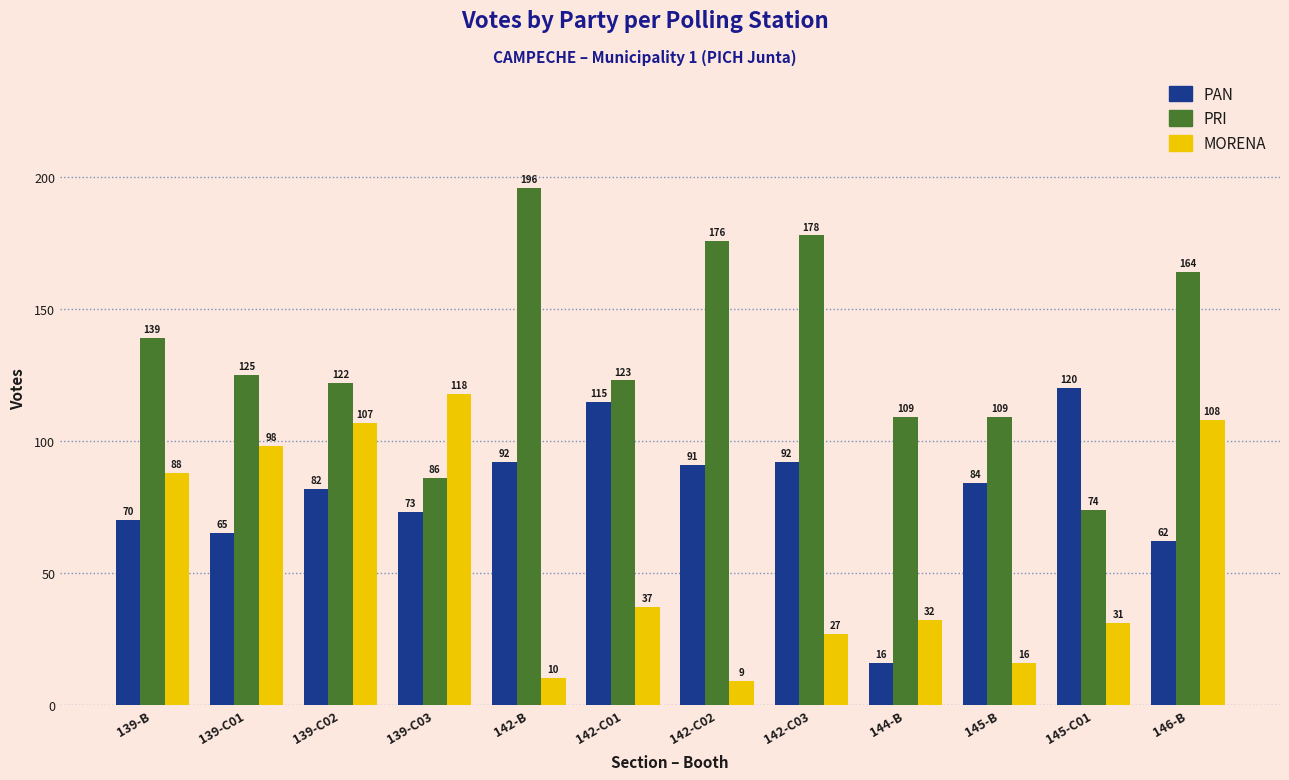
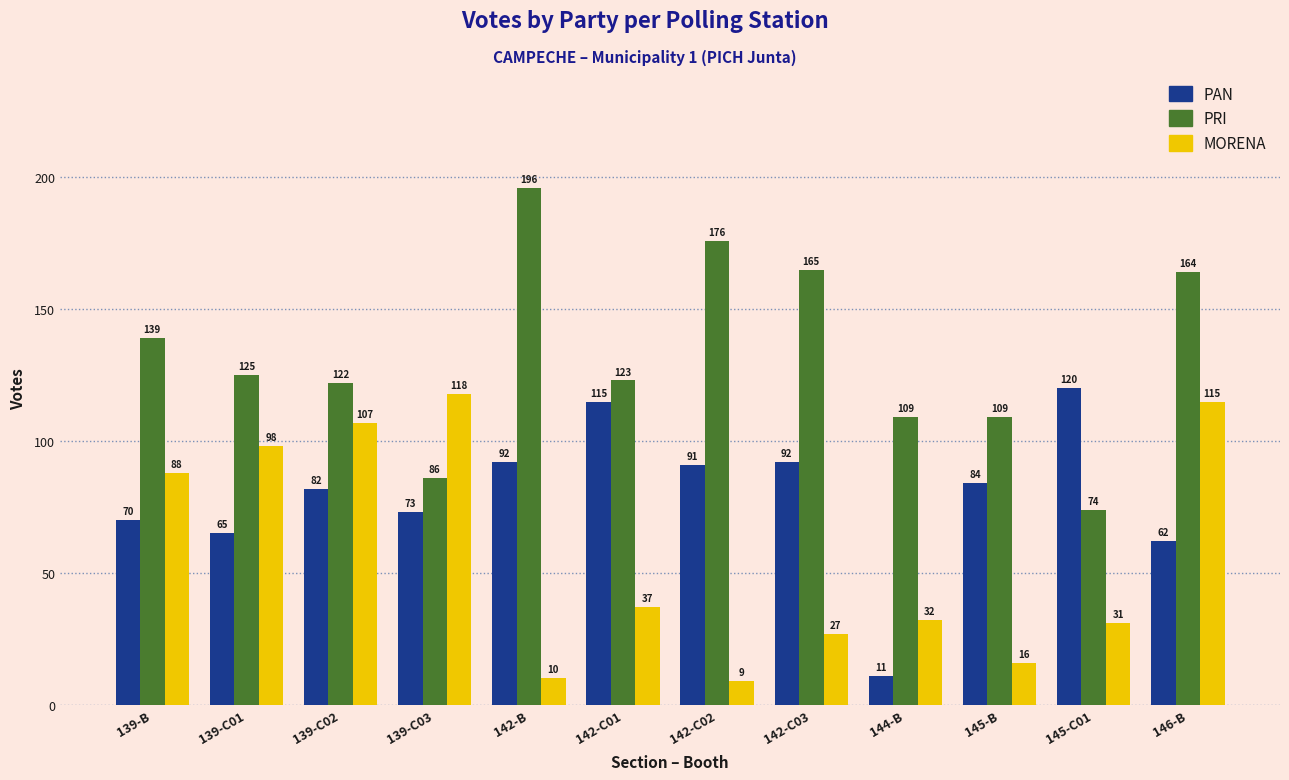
PRI, 142-C03: 178 -> 165
PAN, 144-B: 16 -> 11
MORENA, 146-B: 108 -> 115
